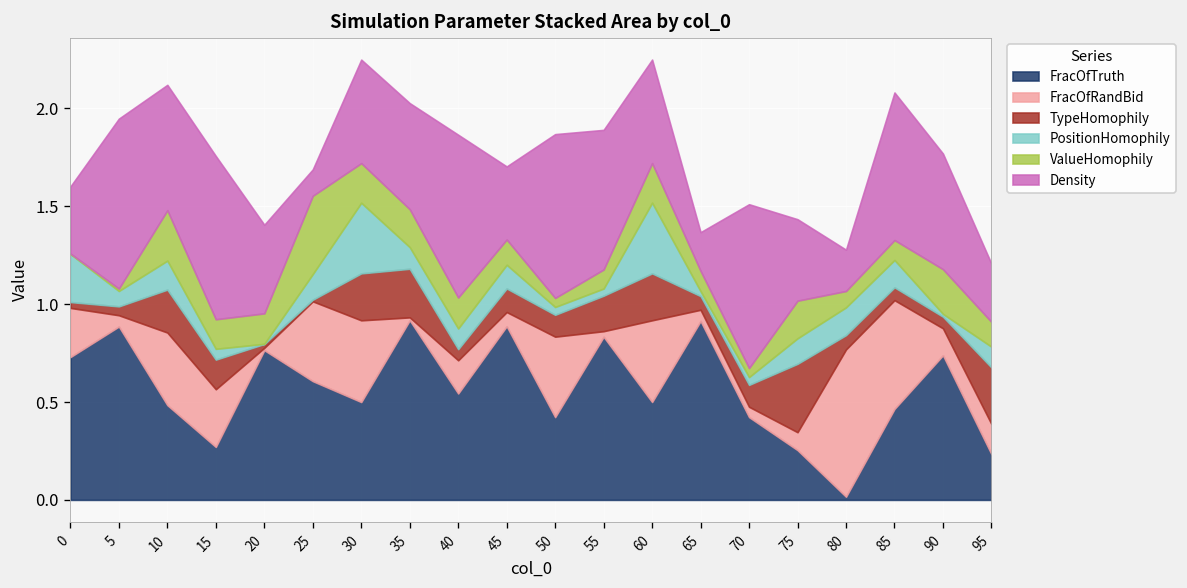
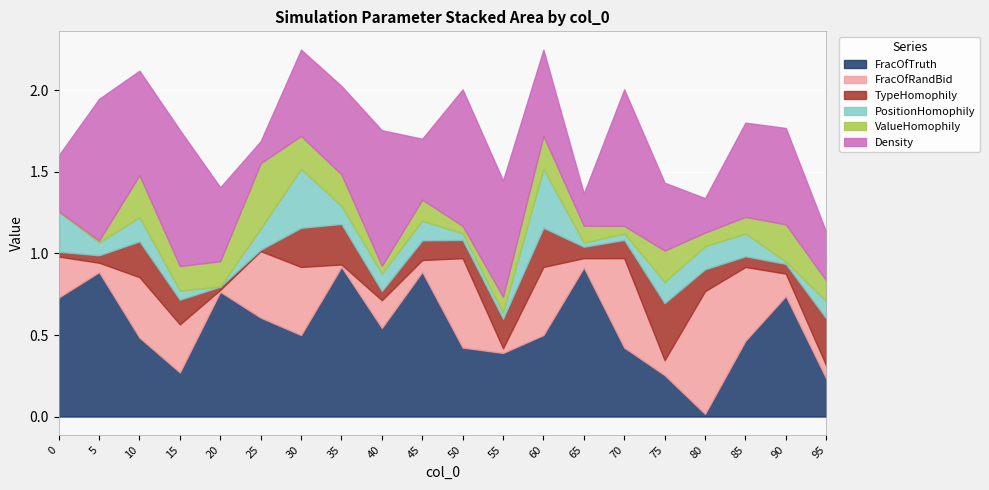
ValueHomophily, 40: 0.16 -> 0.05
FracOfRandBid, 50: 0.41 -> 0.55
FracOfTruth, 55: 0.83 -> 0.39
FracOfRandBid, 70: 0.05 -> 0.55
TypeHomophily, 80: 0.07 -> 0.13
FracOfRandBid, 85: 0.56 -> 0.45
Density, 85: 0.75 -> 0.58
FracOfRandBid, 95: 0.15 -> 0.08
